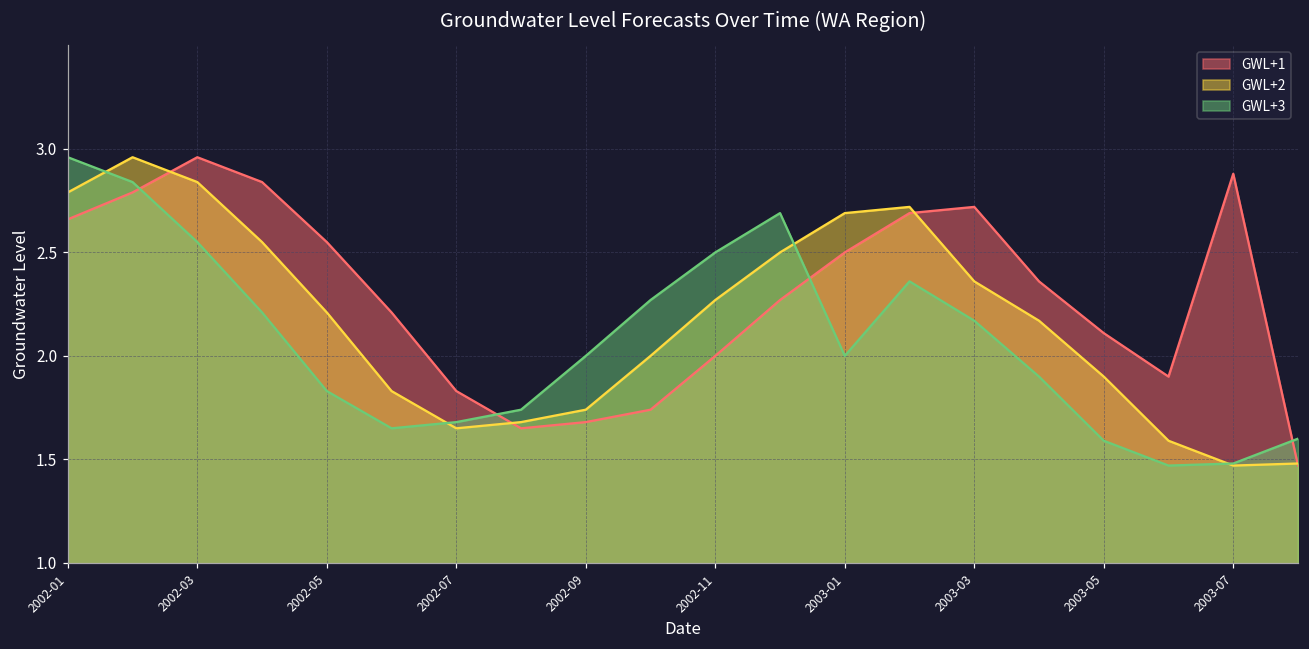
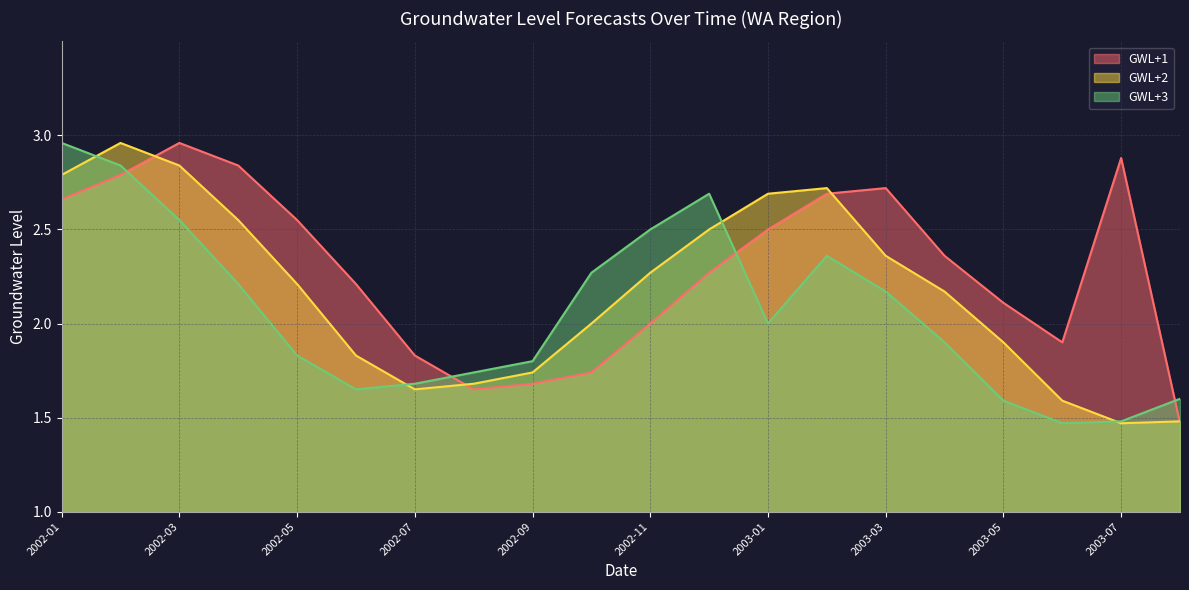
GWL+3, 2002-09: 2.0 -> 1.8
